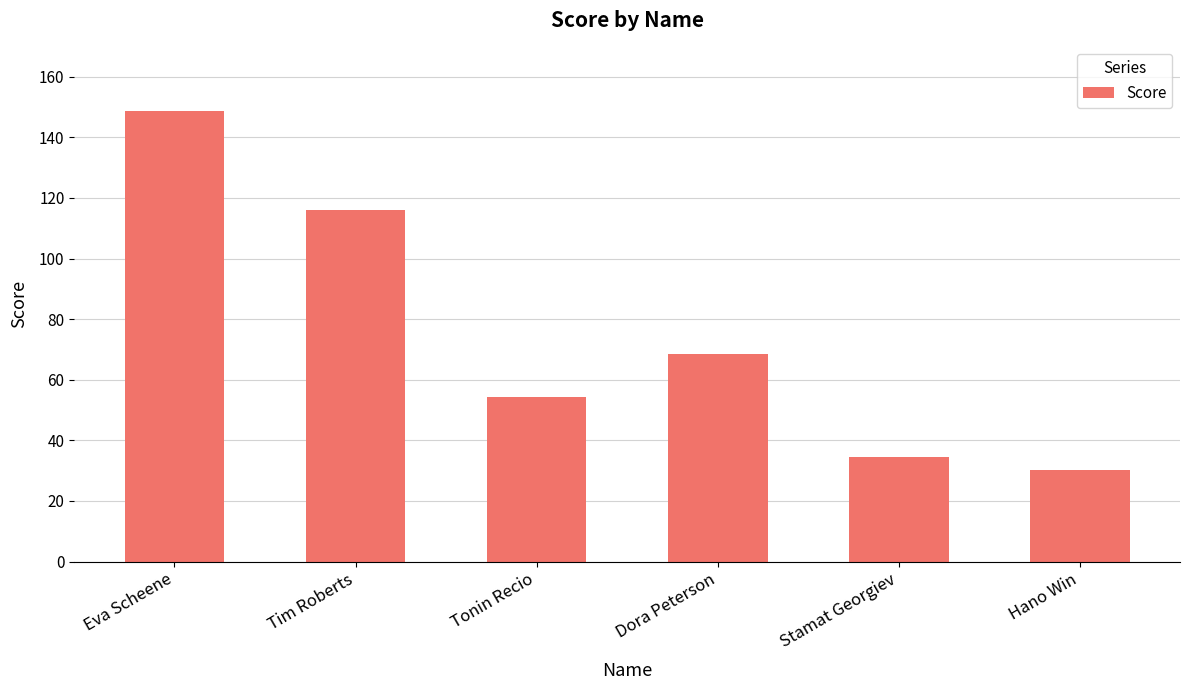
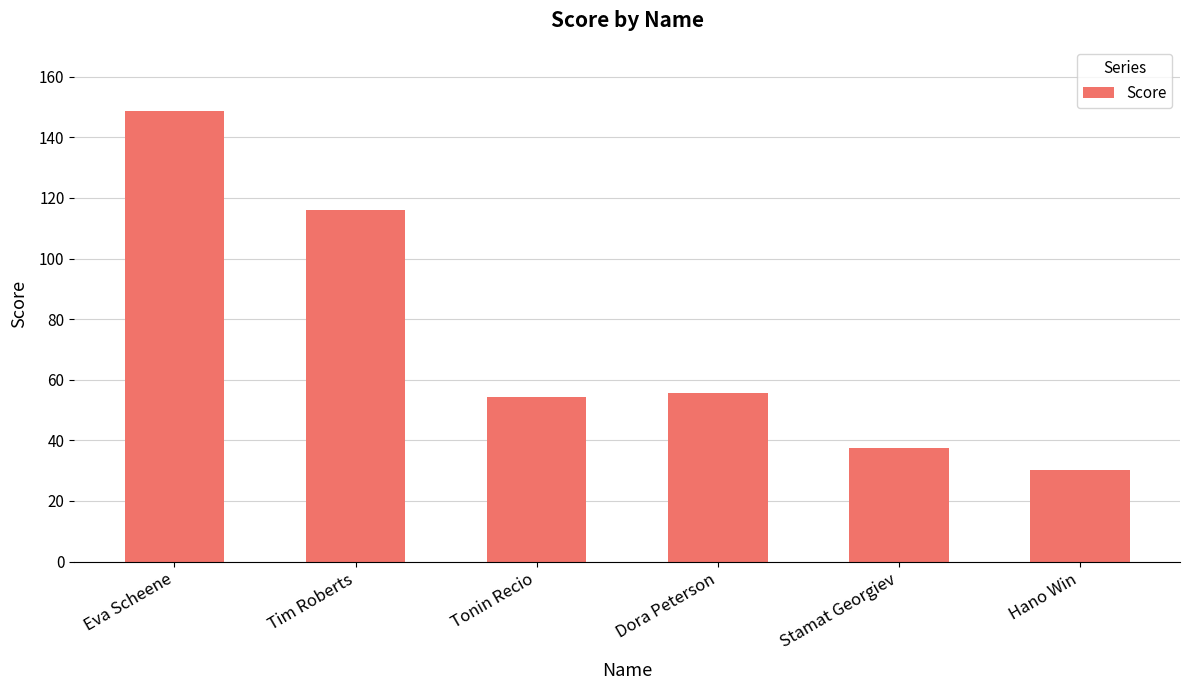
Dora Peterson: 69 -> 56
Stamat Georgiev: 35 -> 38
